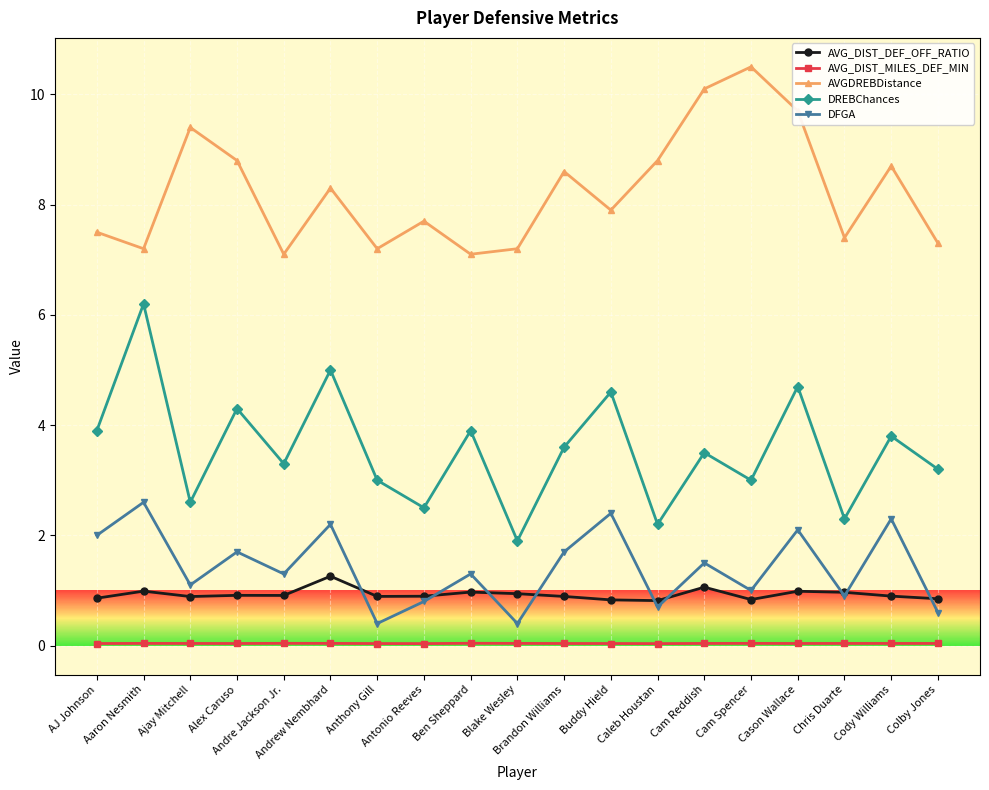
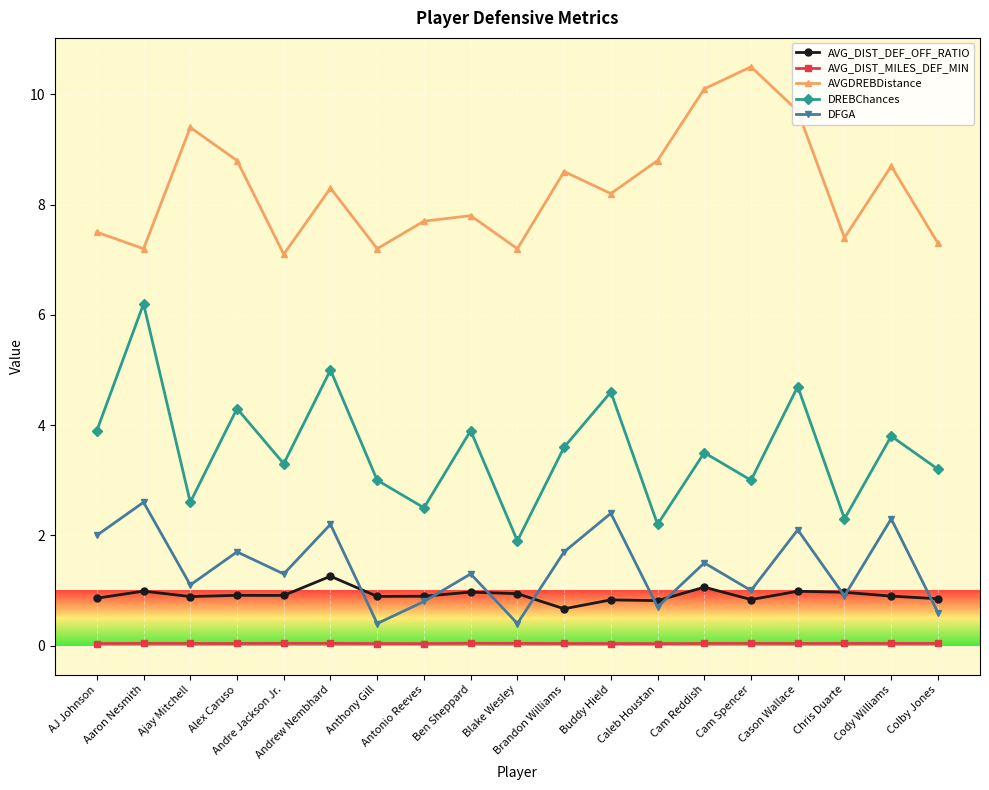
AVGDREBDistance, Ben Sheppard: 7.1 -> 7.8
AVG_DIST_DEF_OFF_RATIO, Brandon Williams: 0.9 -> 0.7
AVGDREBDistance, Buddy Hield: 7.9 -> 8.2
